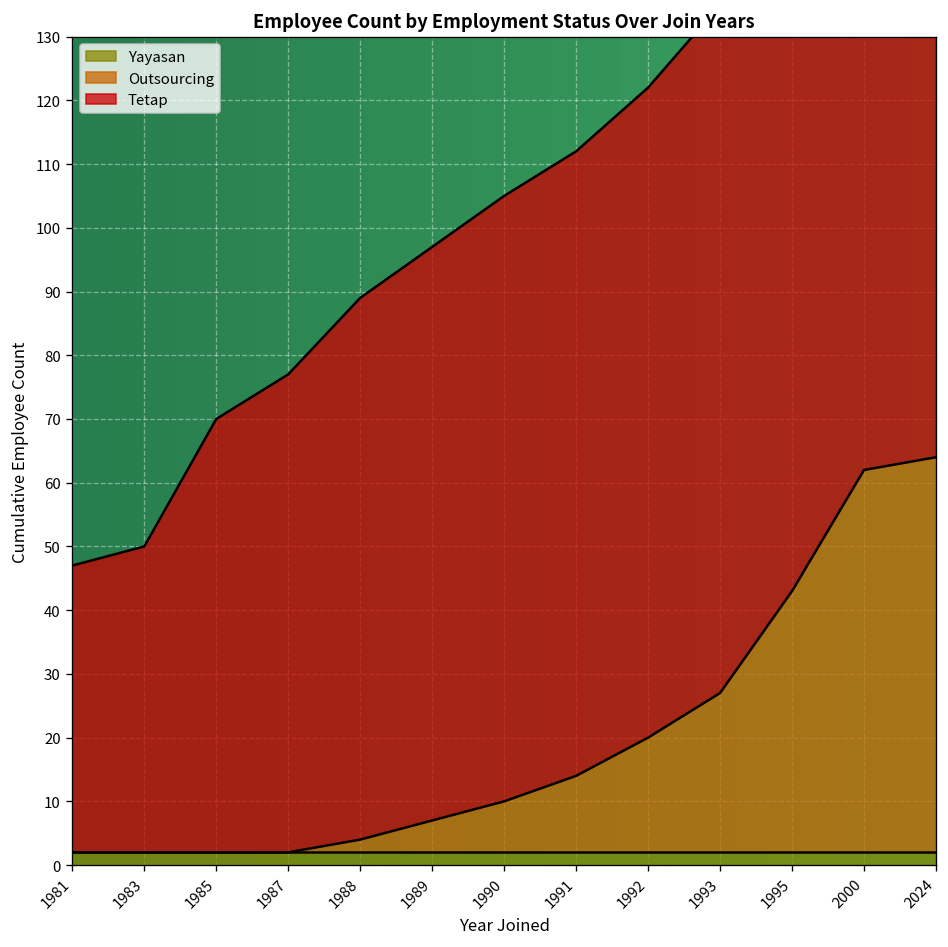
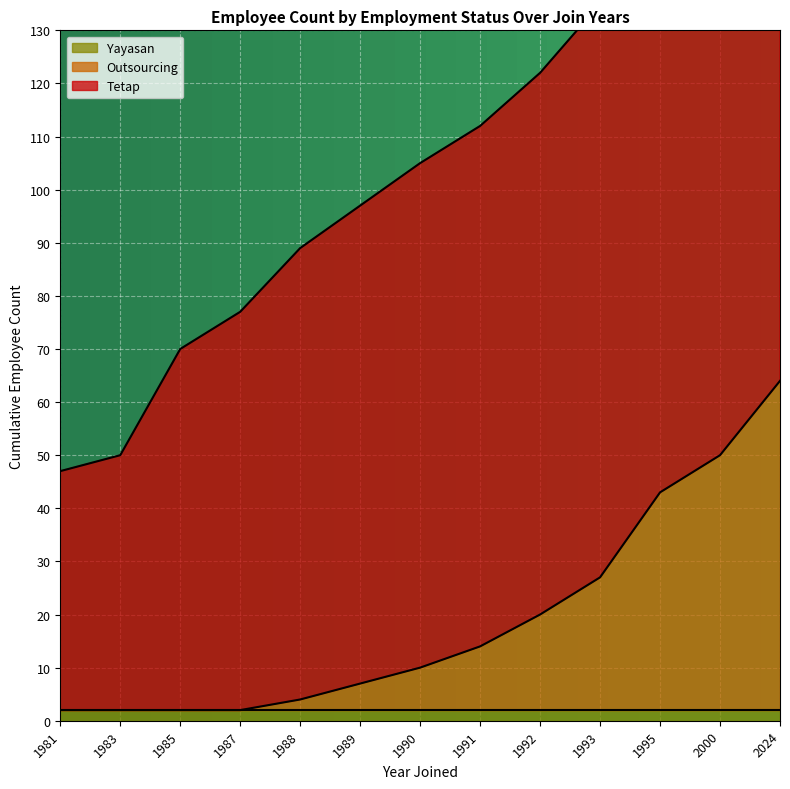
Outsourcing, 2000: 62 -> 50
